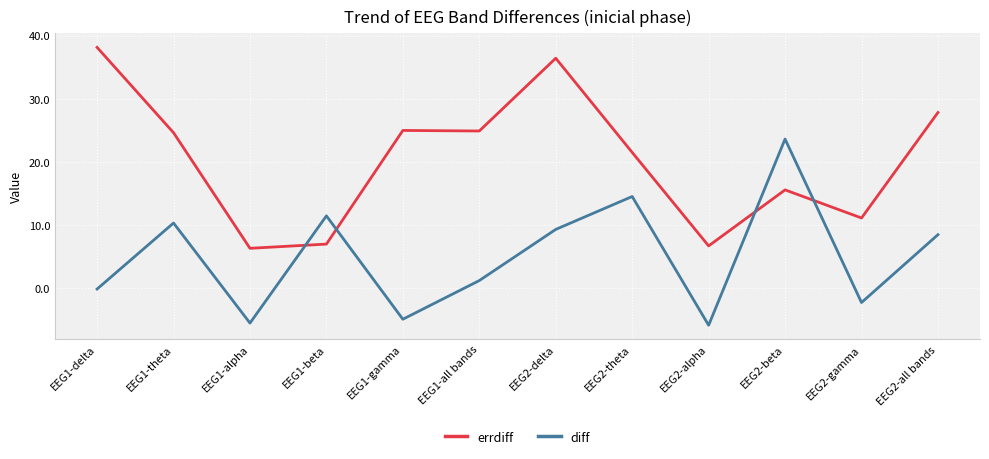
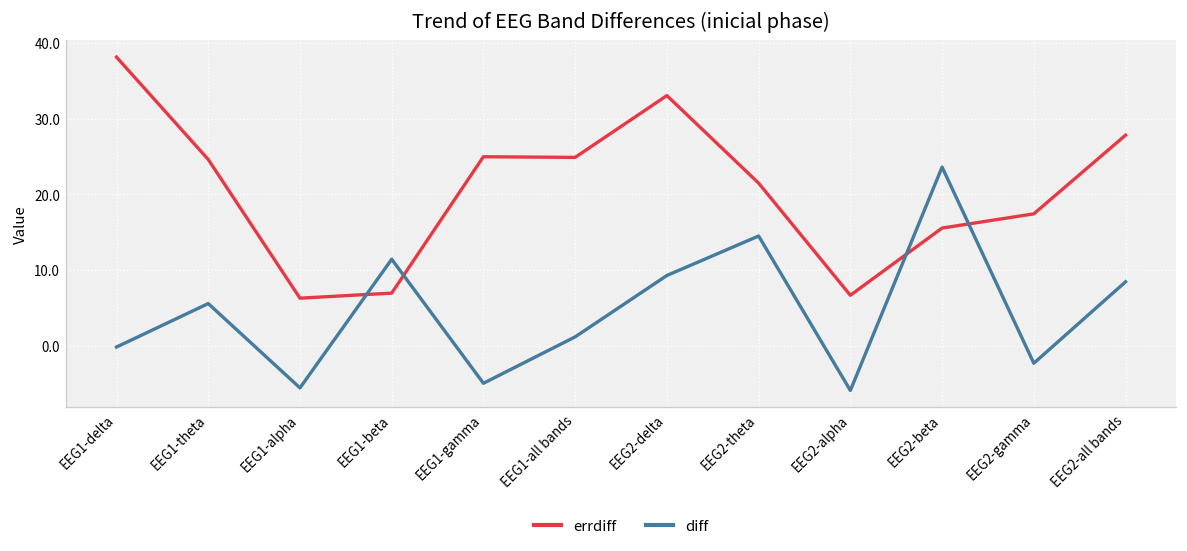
diff, EEG1-theta: 10 -> 6
errdiff, EEG2-delta: 36 -> 33
errdiff, EEG2-gamma: 11 -> 17
